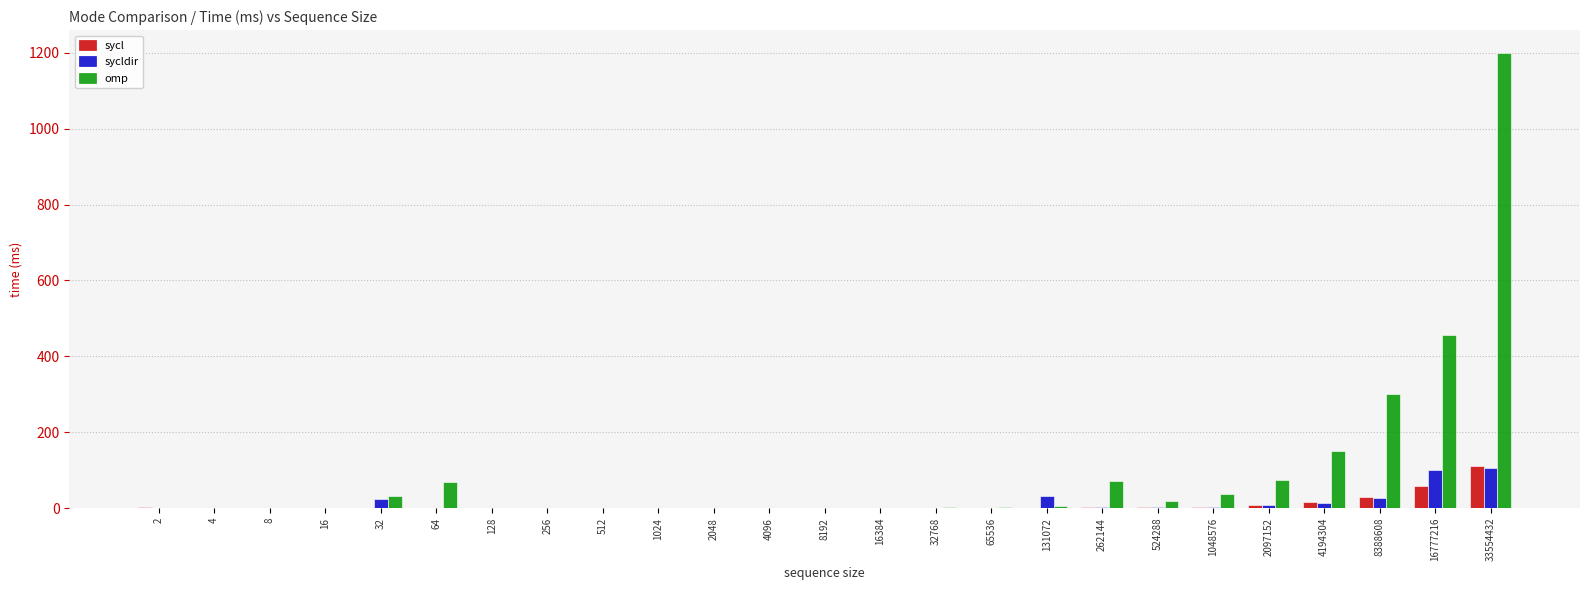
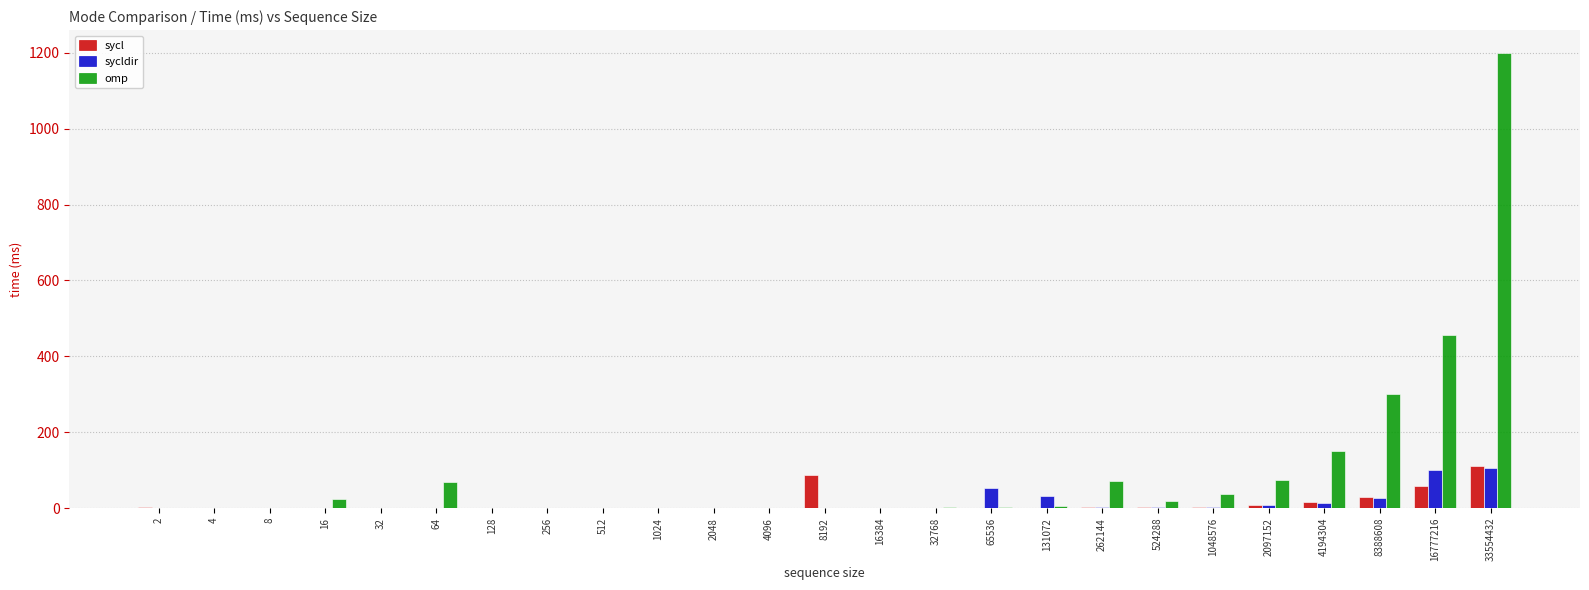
omp, 16: 0 -> 20
sycldir, 32: 20 -> 0
omp, 32: 30 -> 0
sycl, 8192: 0 -> 90
sycldir, 65536: 0 -> 50
